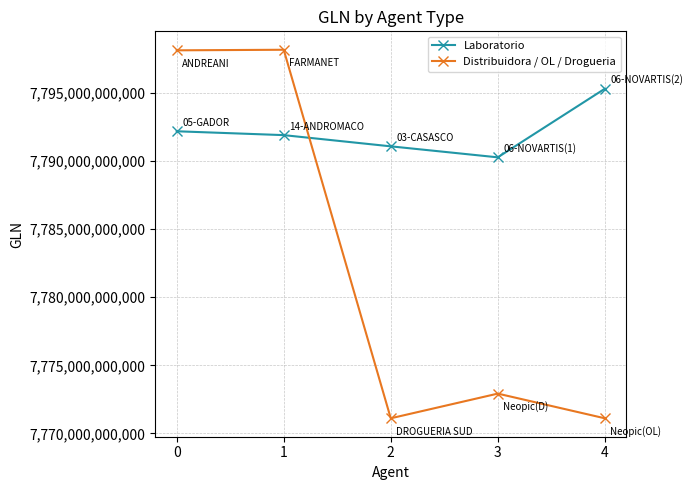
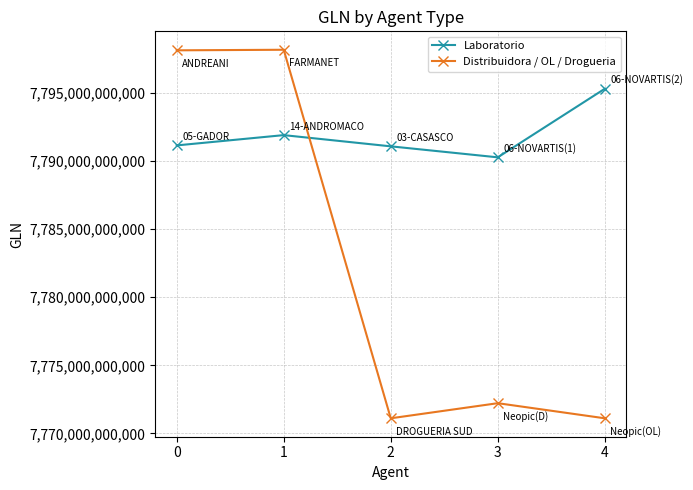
Laboratorio, 0: 7,792,200,000,000 -> 7,791,100,000,000
Distribuidora / OL / Drogueria, 3: 7,772,900,000,000 -> 7,772,200,000,000
